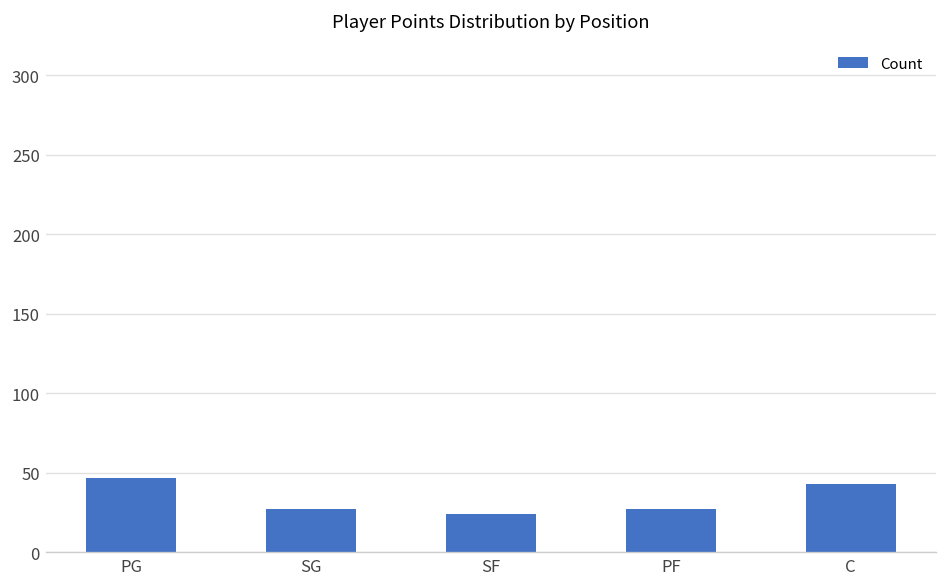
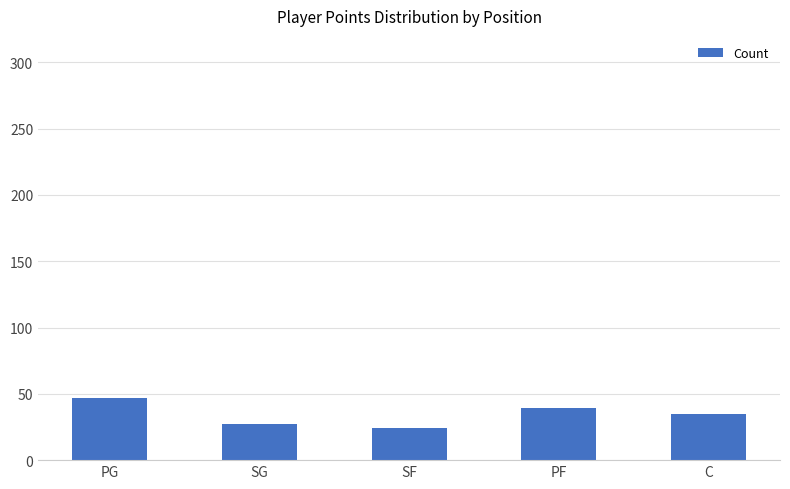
PF: 27 -> 39
C: 43 -> 35
